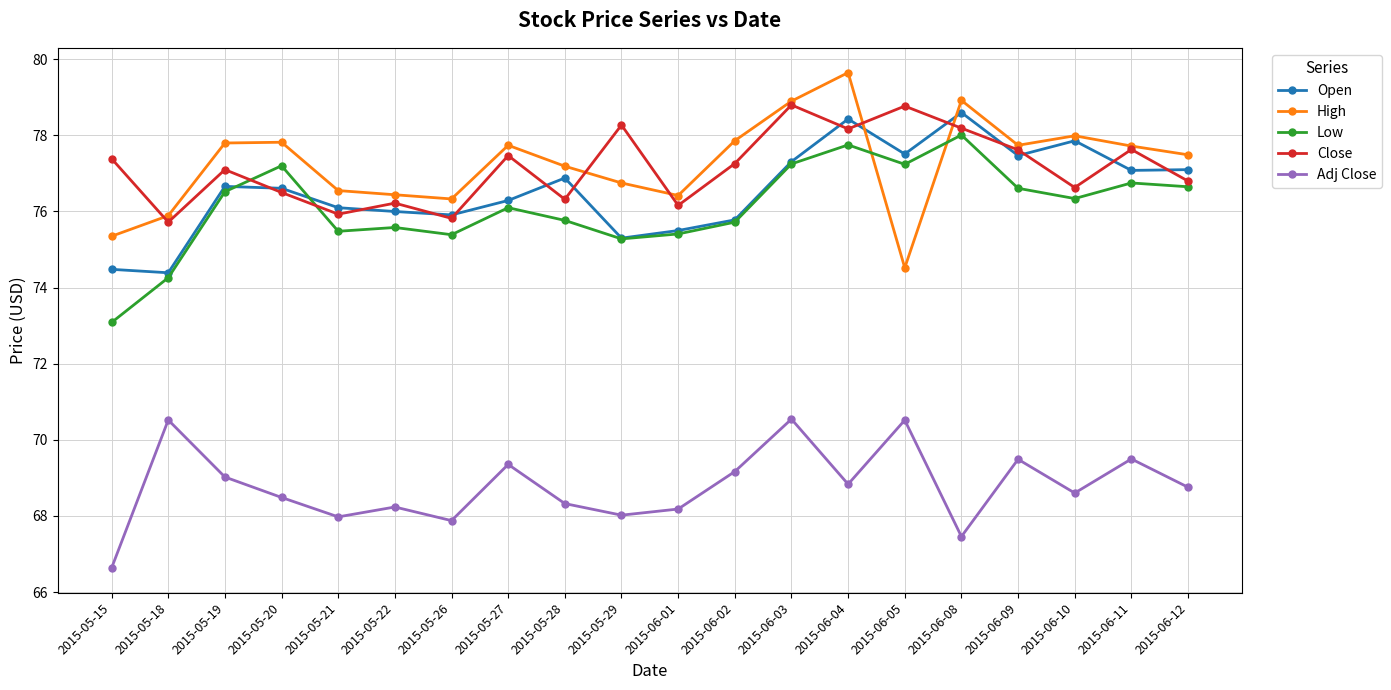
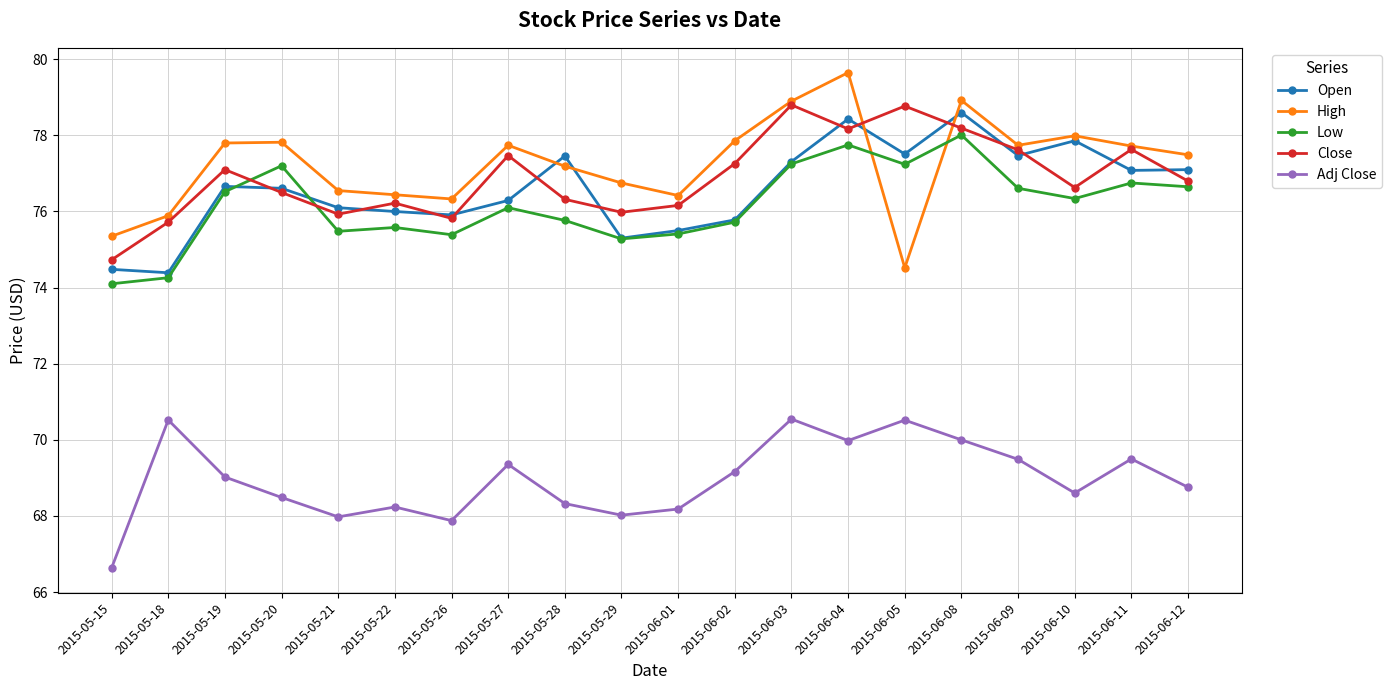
Low, 2015-05-15: 73.1 -> 74.1
Close, 2015-05-15: 77.4 -> 74.7
Open, 2015-05-28: 76.9 -> 77.5
Close, 2015-05-29: 78.3 -> 76.0
Adj Close, 2015-06-04: 68.8 -> 70.0
Adj Close, 2015-06-08: 67.5 -> 70.0
